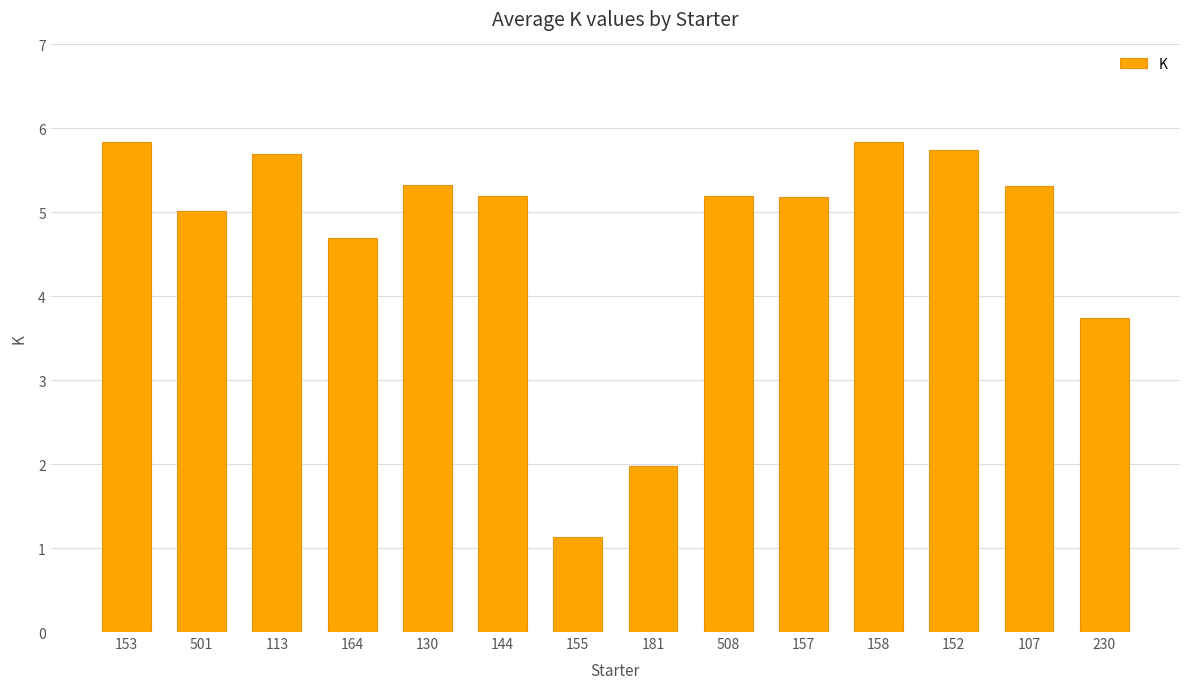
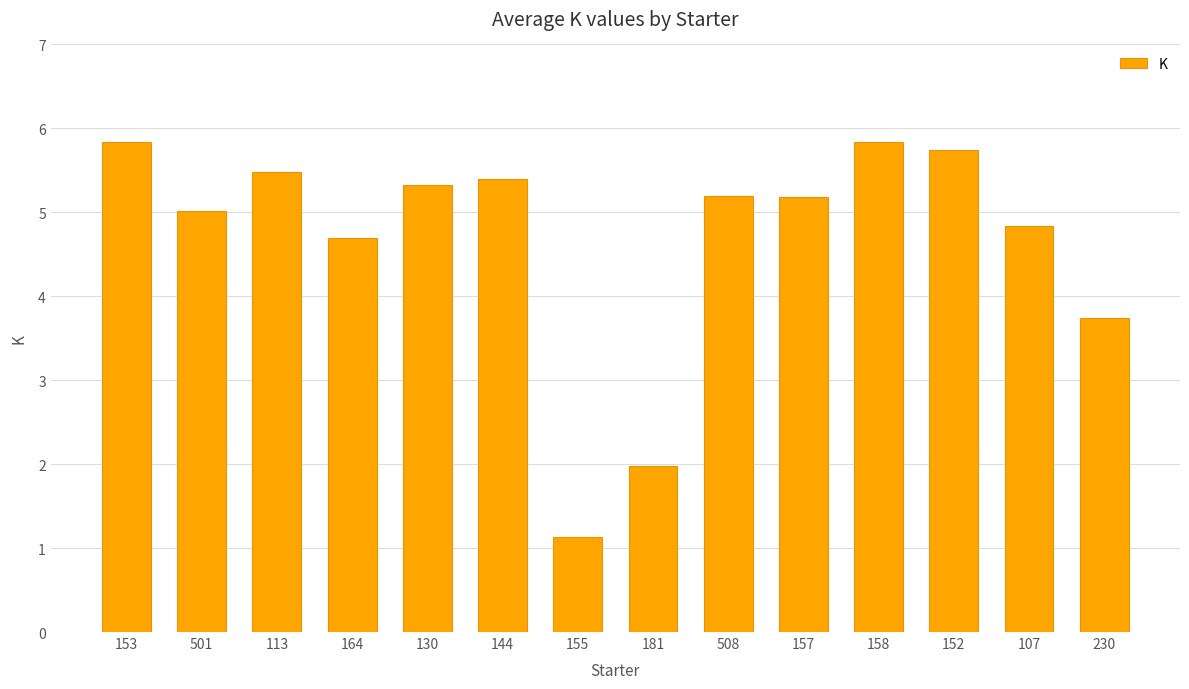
113: 5.7 -> 5.5
144: 5.2 -> 5.4
107: 5.3 -> 4.8
